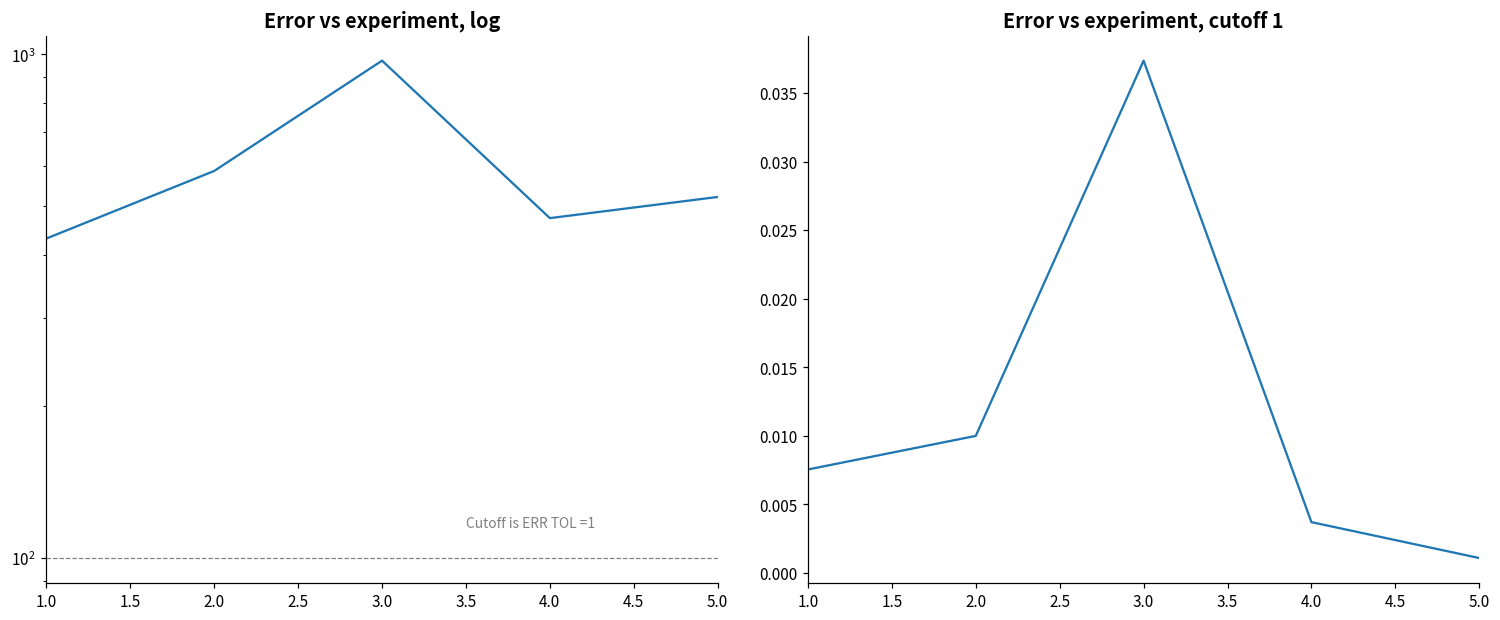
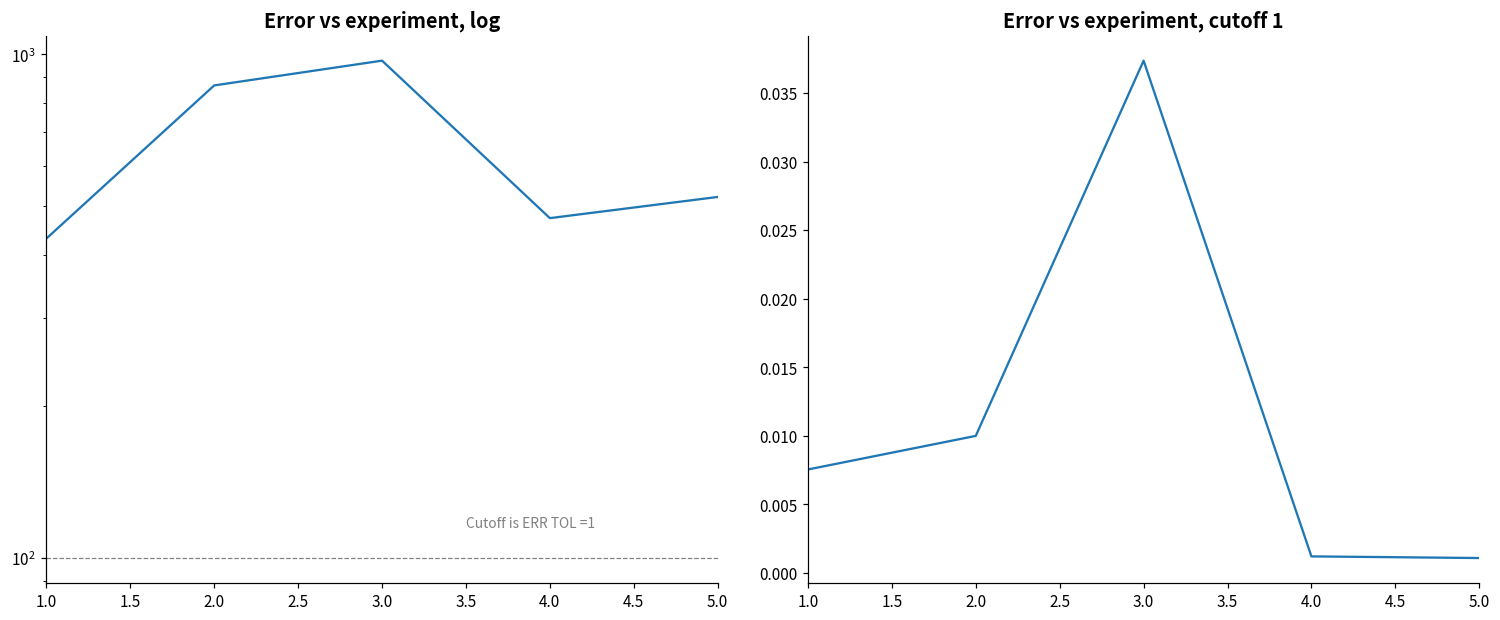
Error vs experiment, log, 2.0: 590 -> 870
Error vs experiment, cutoff 1, 4.0: 0.0037 -> 0.0012
